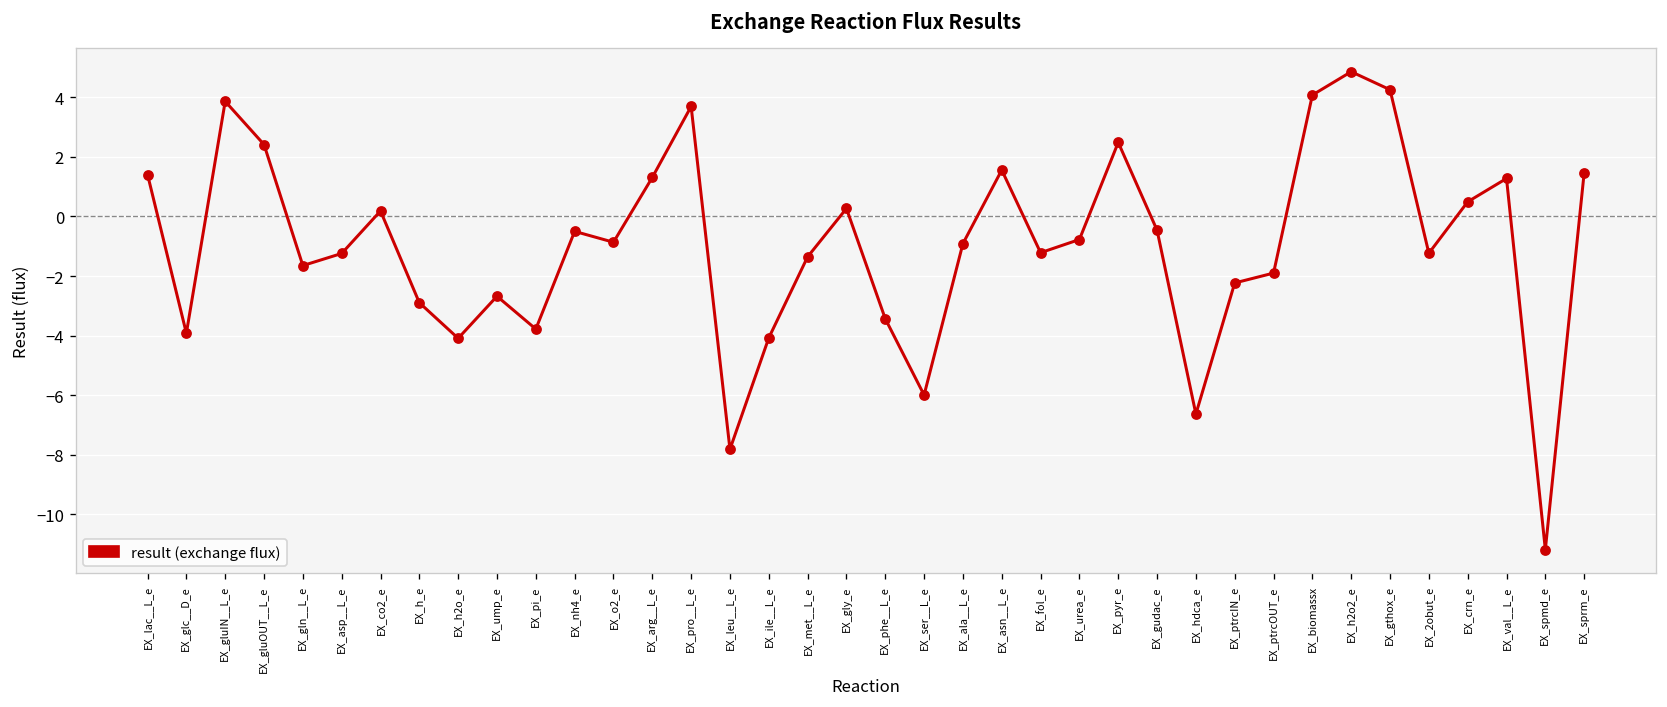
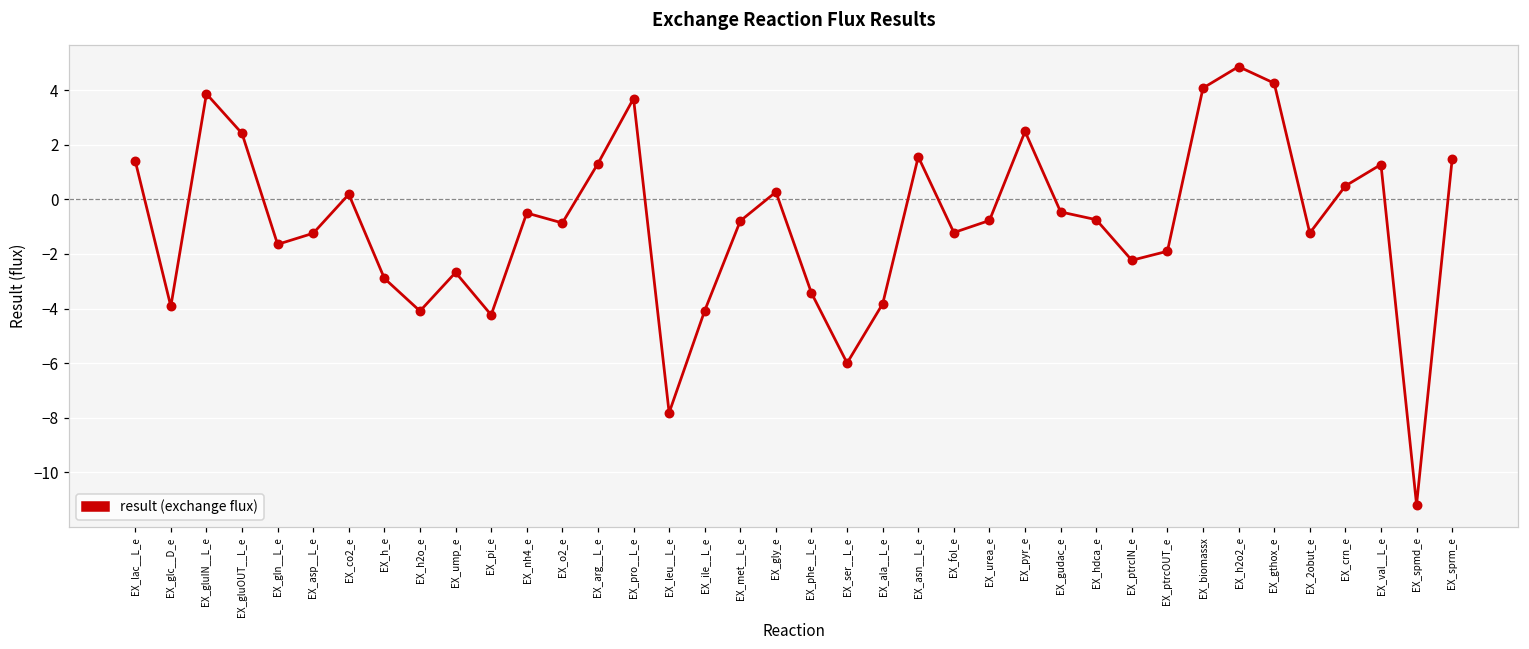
EX_pi_e: -3.8 -> -4.2
EX_met__L_e: -1.4 -> -0.8
EX_ala__L_e: -0.9 -> -3.8
EX_hdca_e: -6.6 -> -0.7
